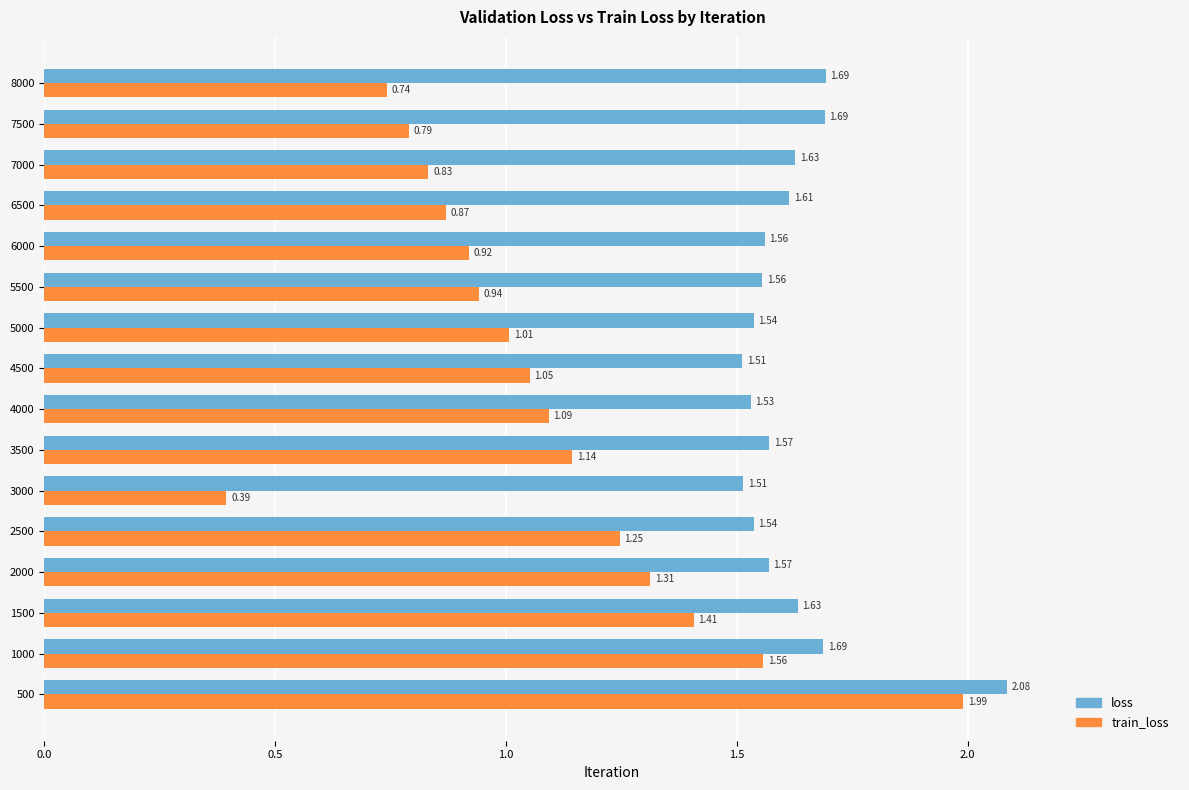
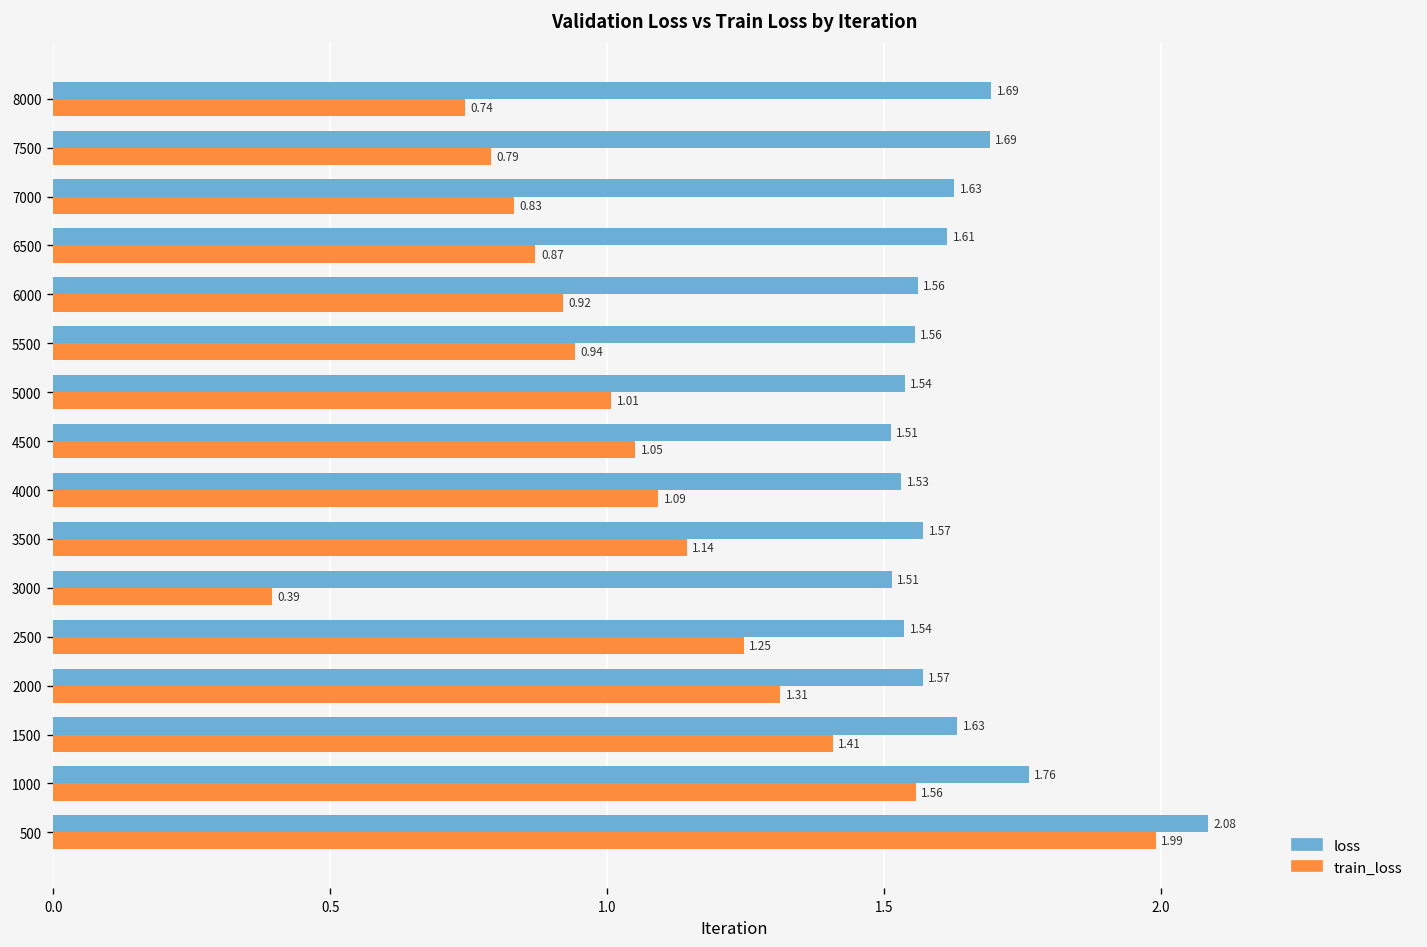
loss, 1000: 1.69 -> 1.76
